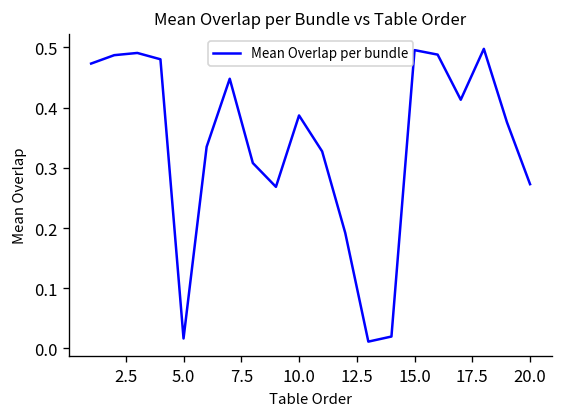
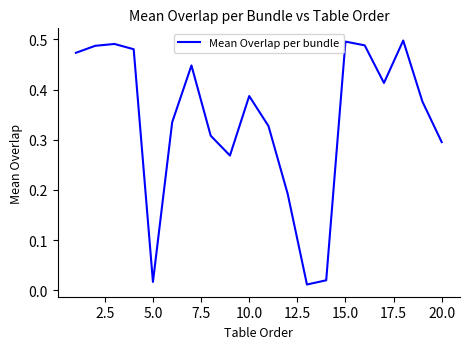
20.0: 0.27 -> 0.30
